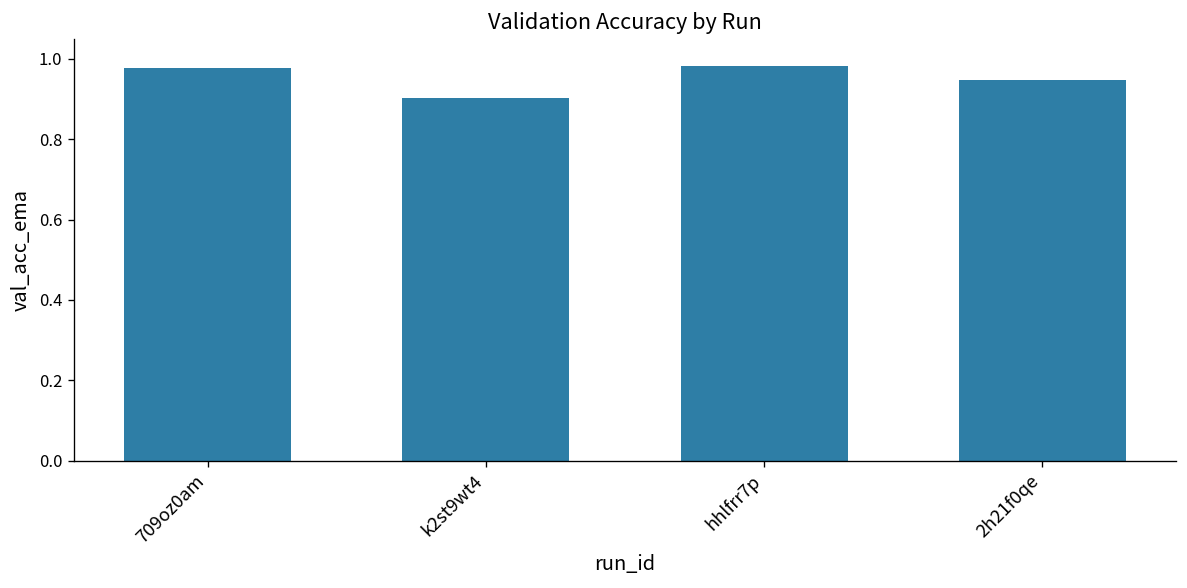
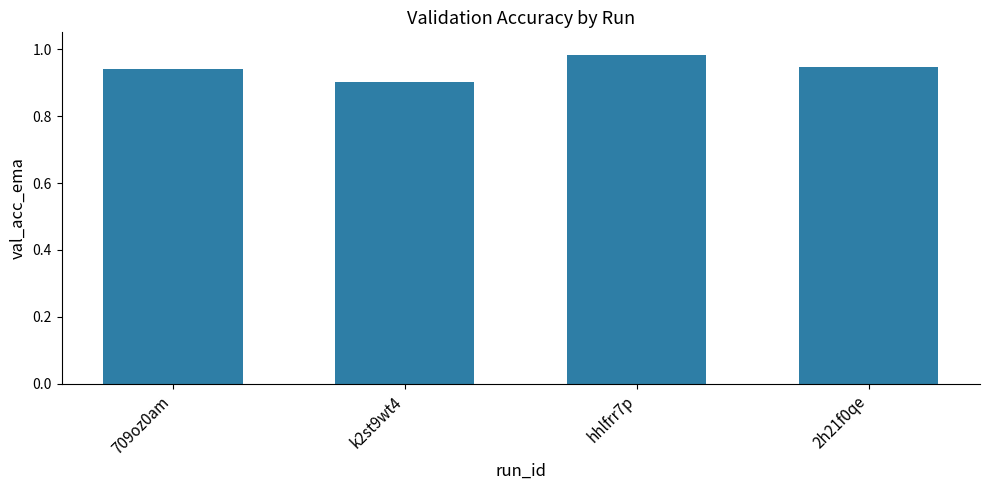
709oz0am: 0.98 -> 0.94
